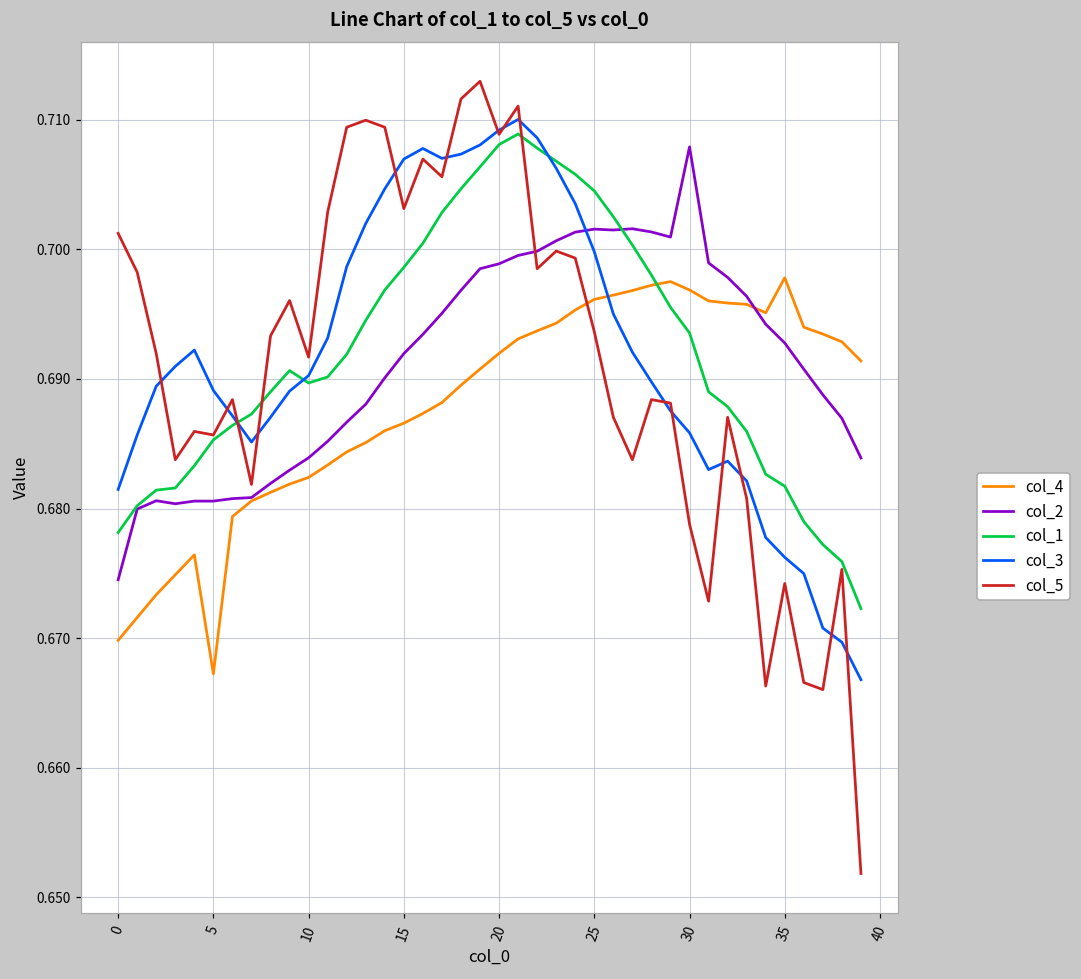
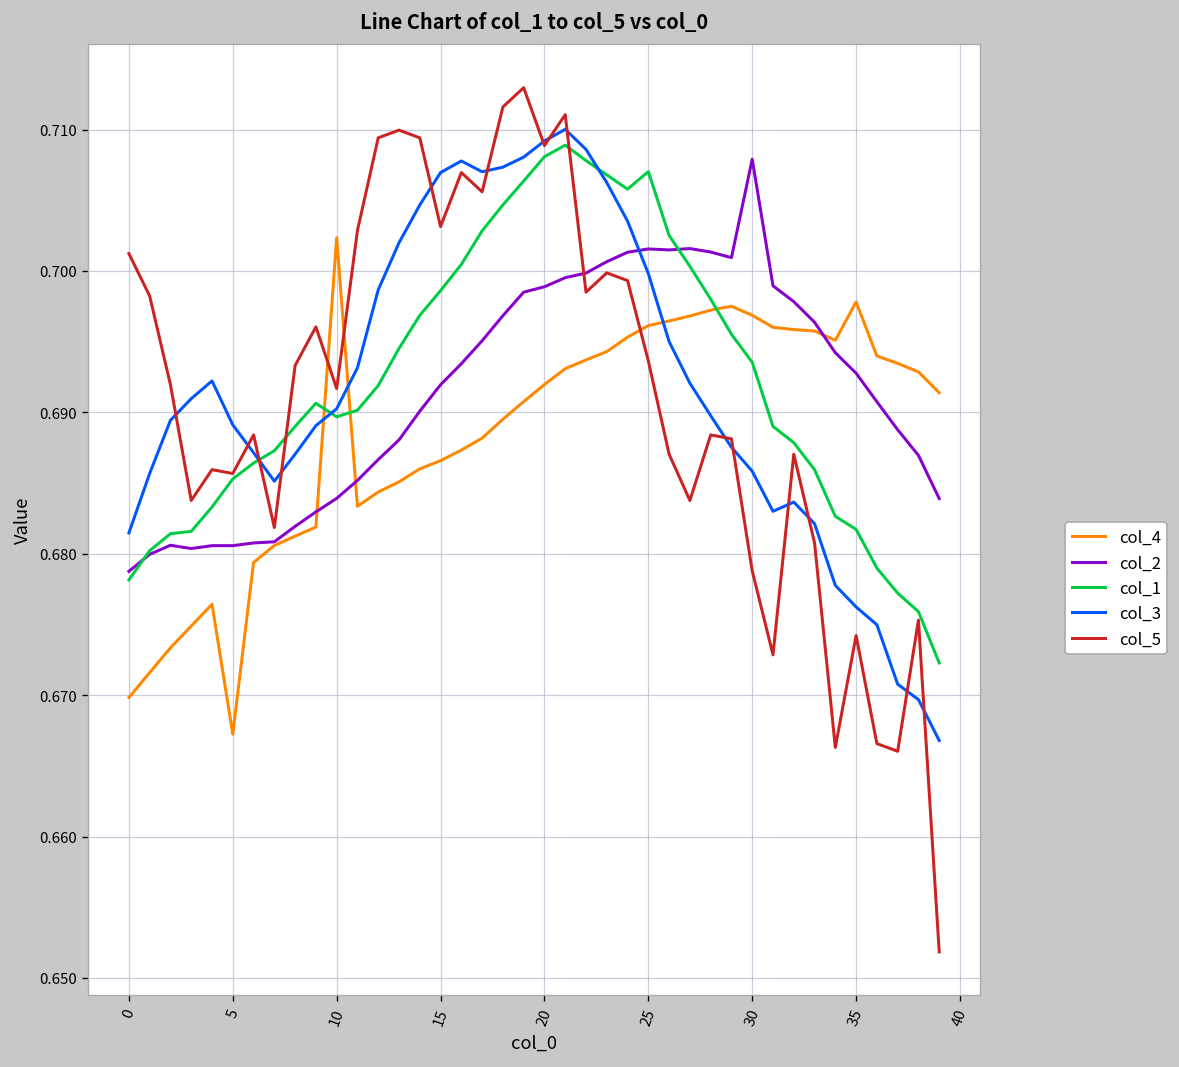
col_2, 0: 0.6745 -> 0.6788
col_4, 10: 0.6824 -> 0.7023
col_1, 25: 0.7045 -> 0.7070
